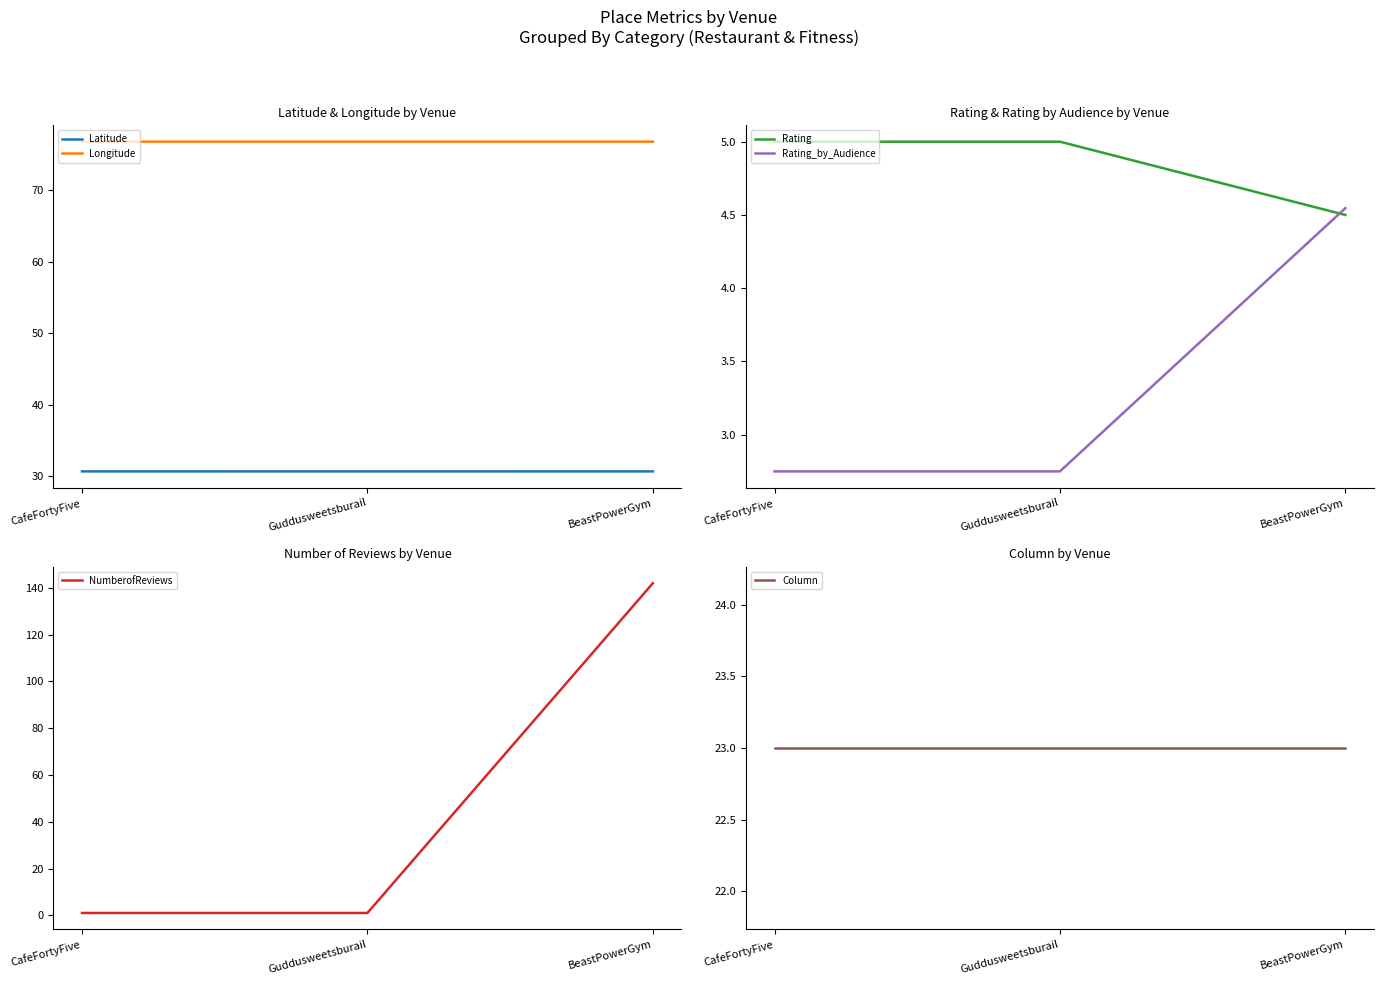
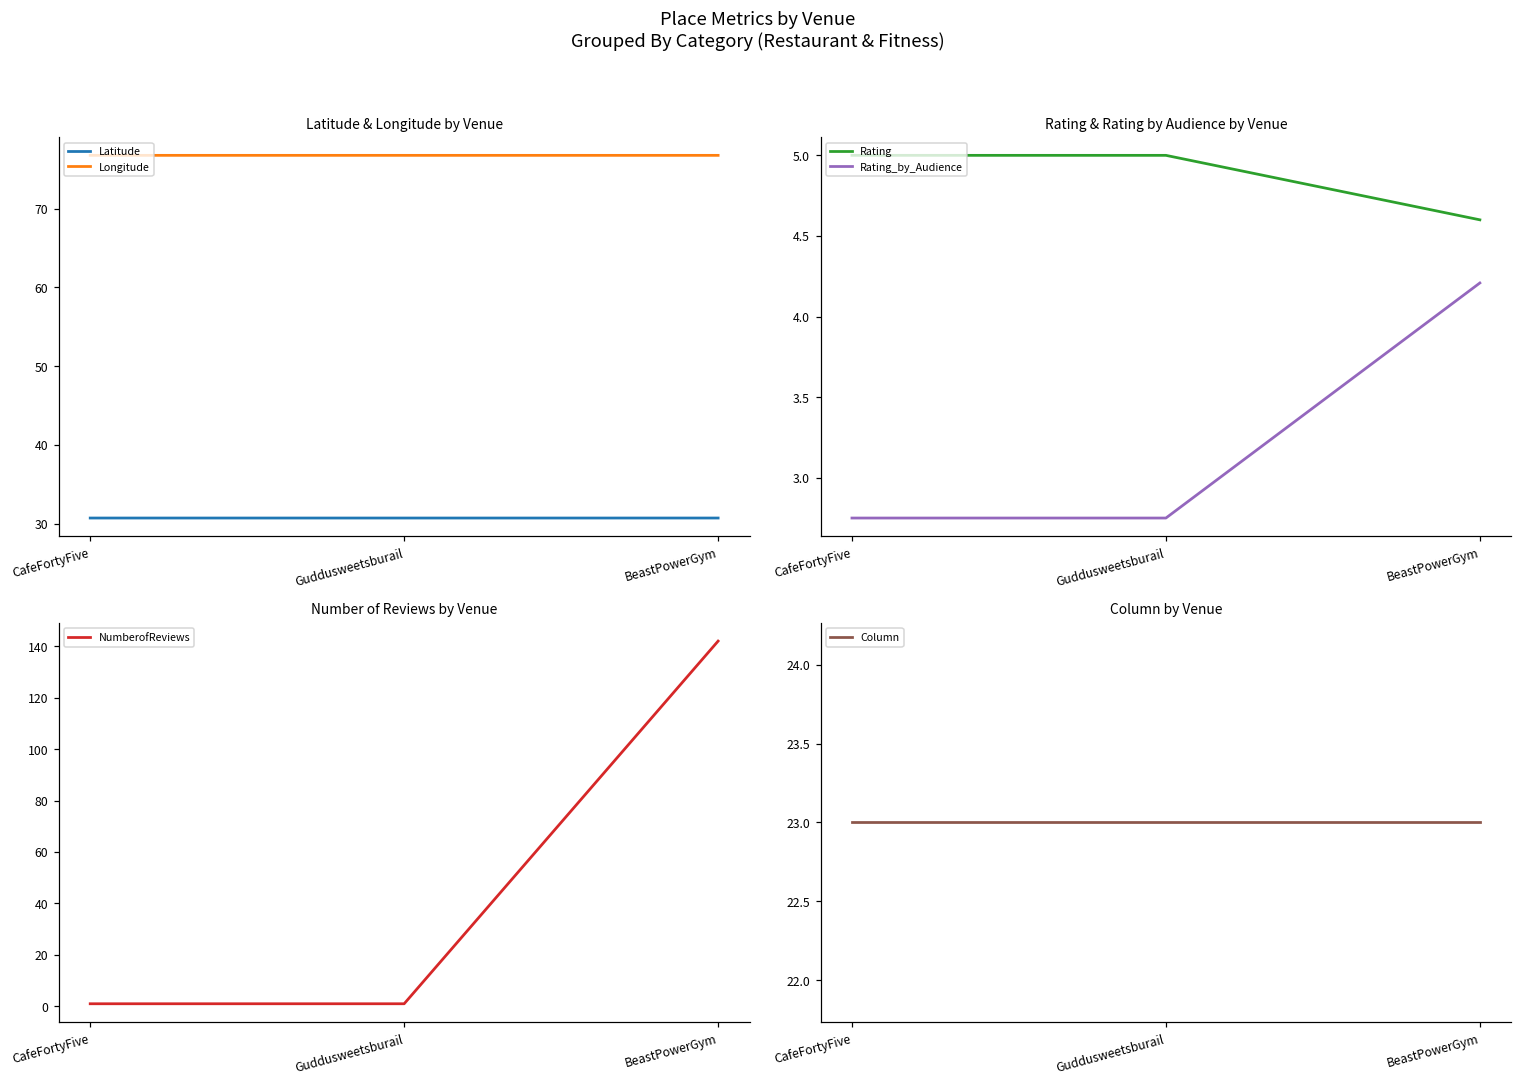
Rating & Rating by Audience by Venue, Rating, BeastPowerGym: 4.5 -> 4.6
Rating & Rating by Audience by Venue, Rating_by_Audience, BeastPowerGym: 4.55 -> 4.21
